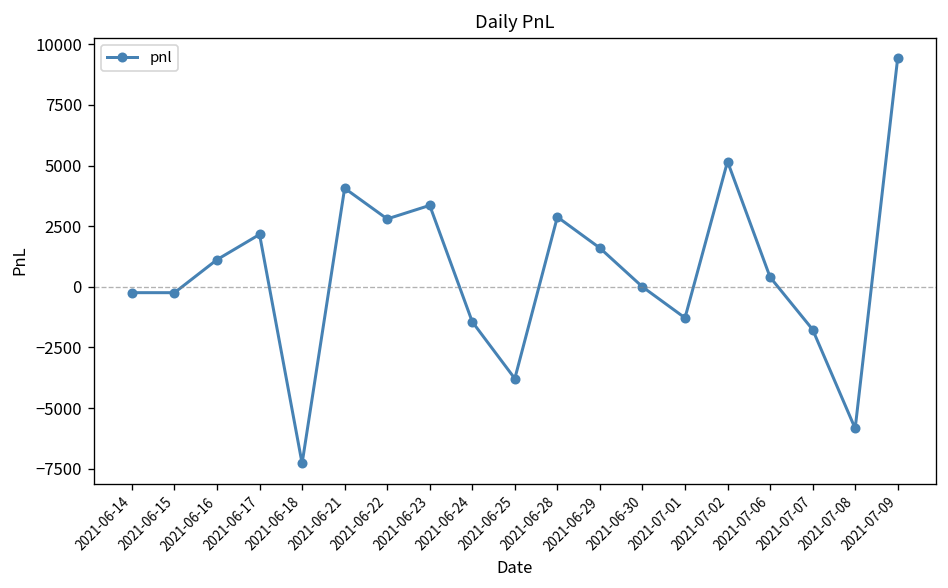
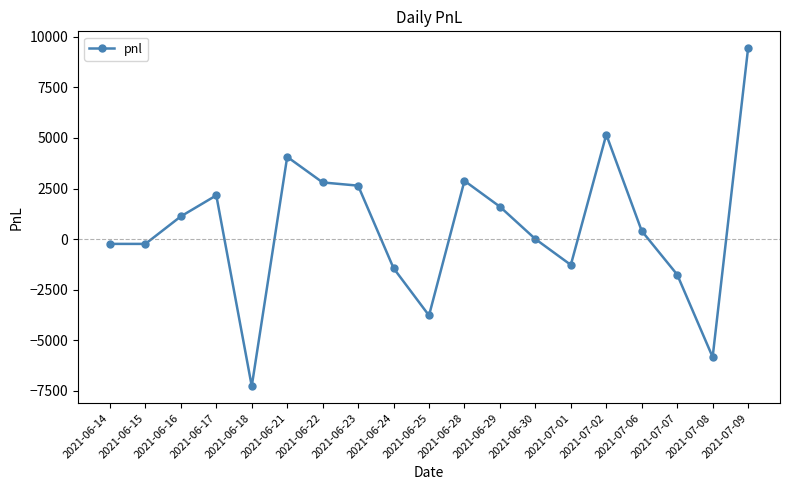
2021-06-23: 3400 -> 2600
